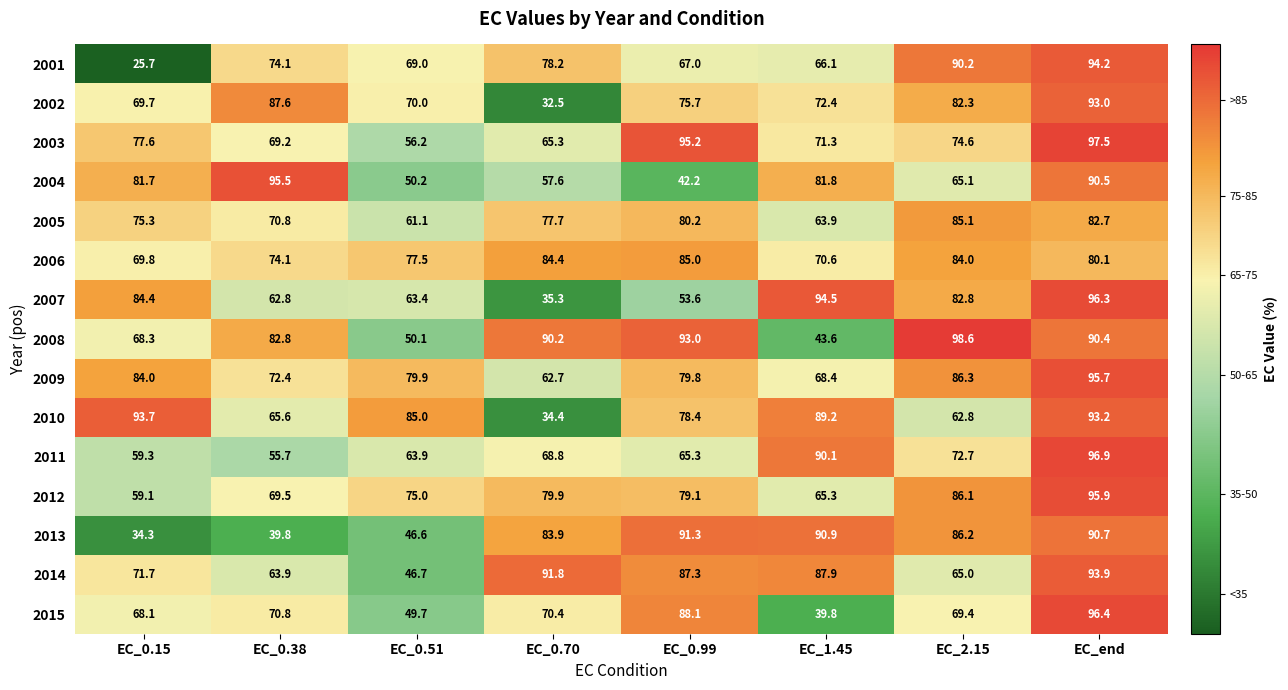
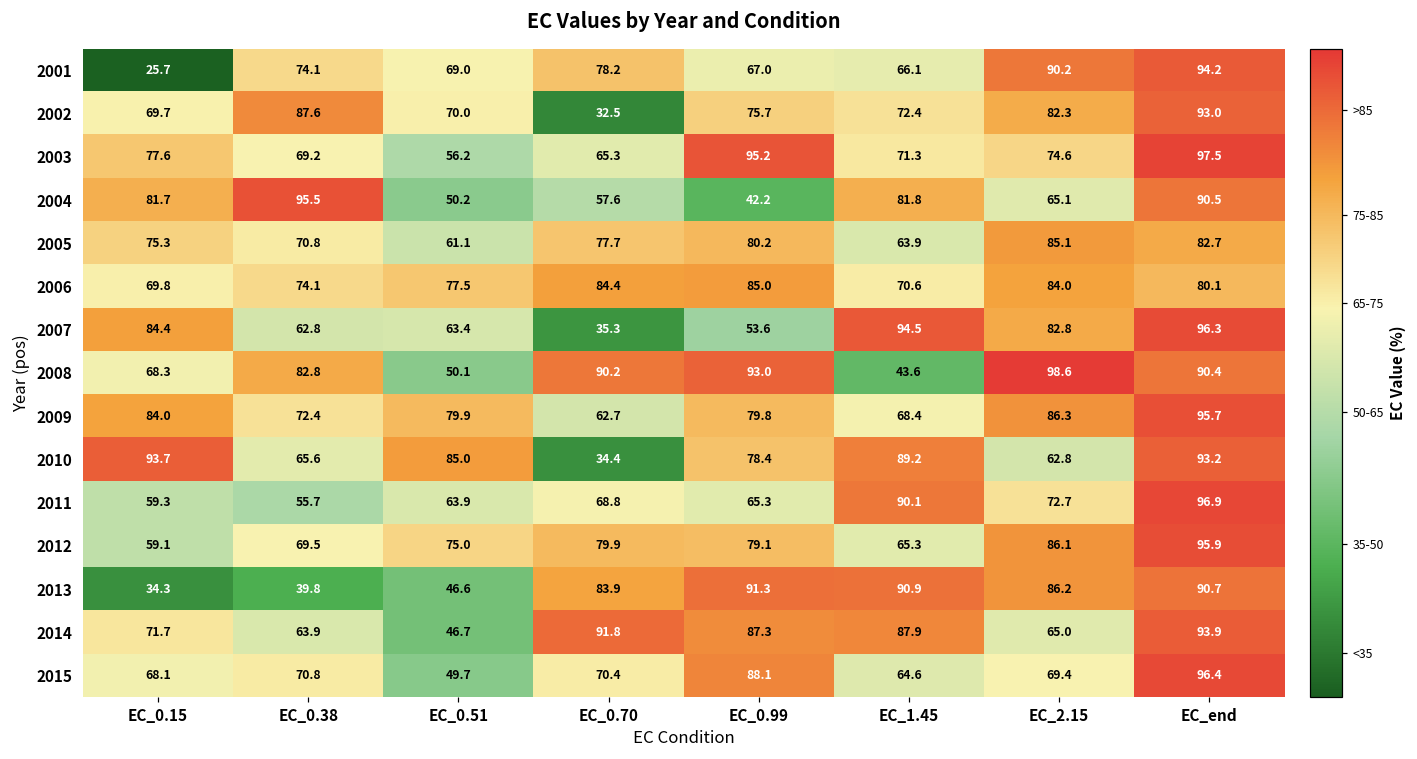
2015, EC_1.45: 39.8 -> 64.6
